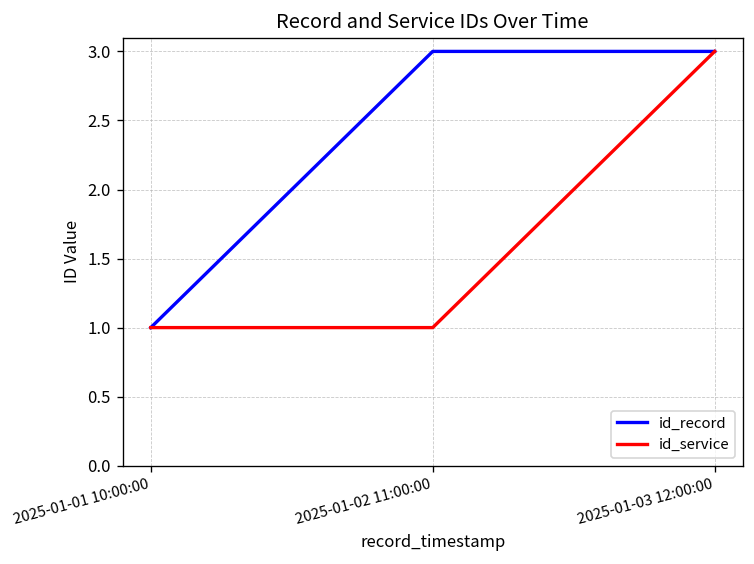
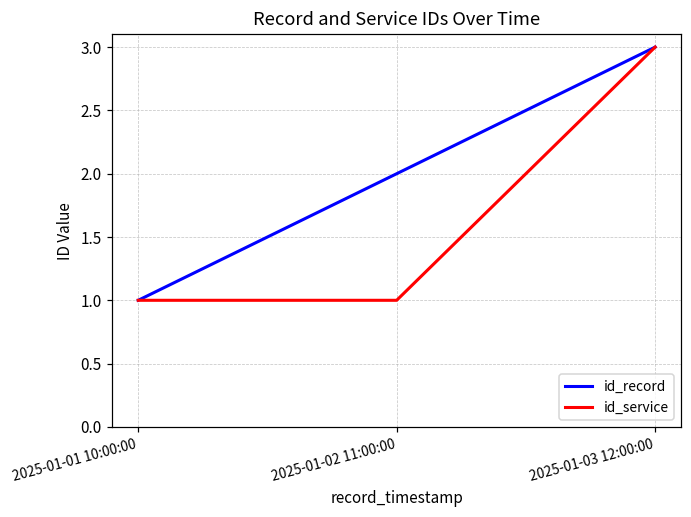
id_record, 2025-01-02 11:00:00: 3 -> 2
